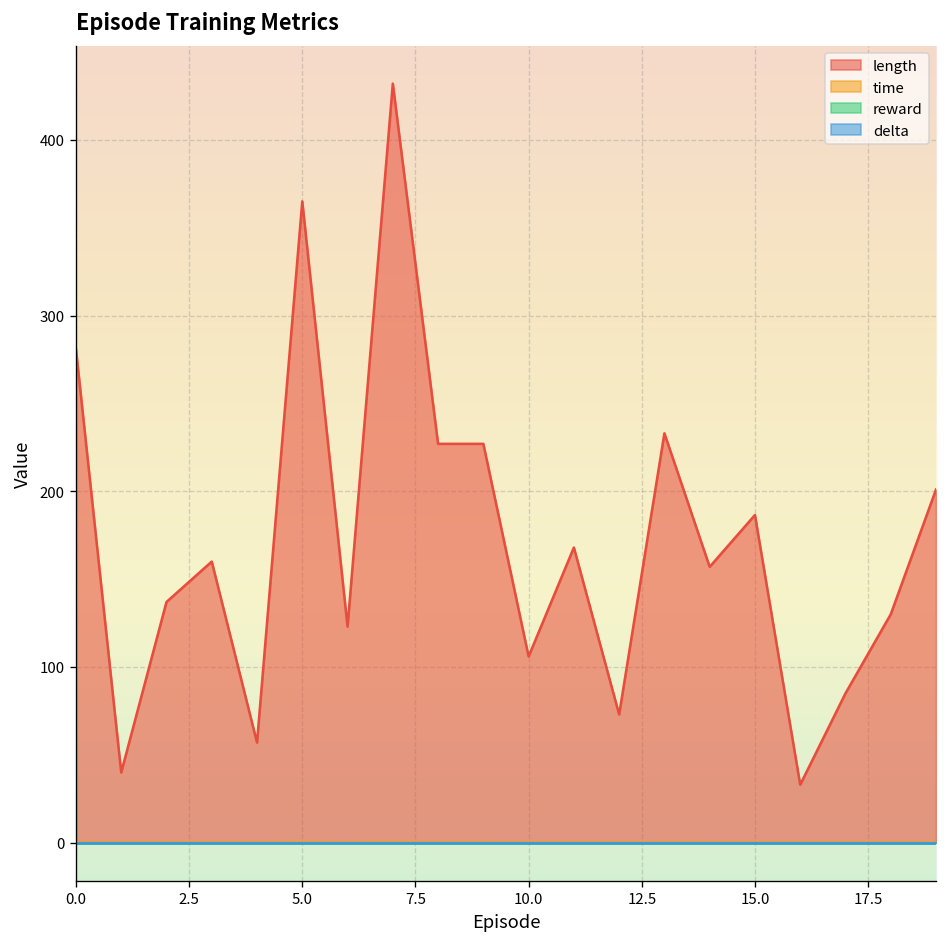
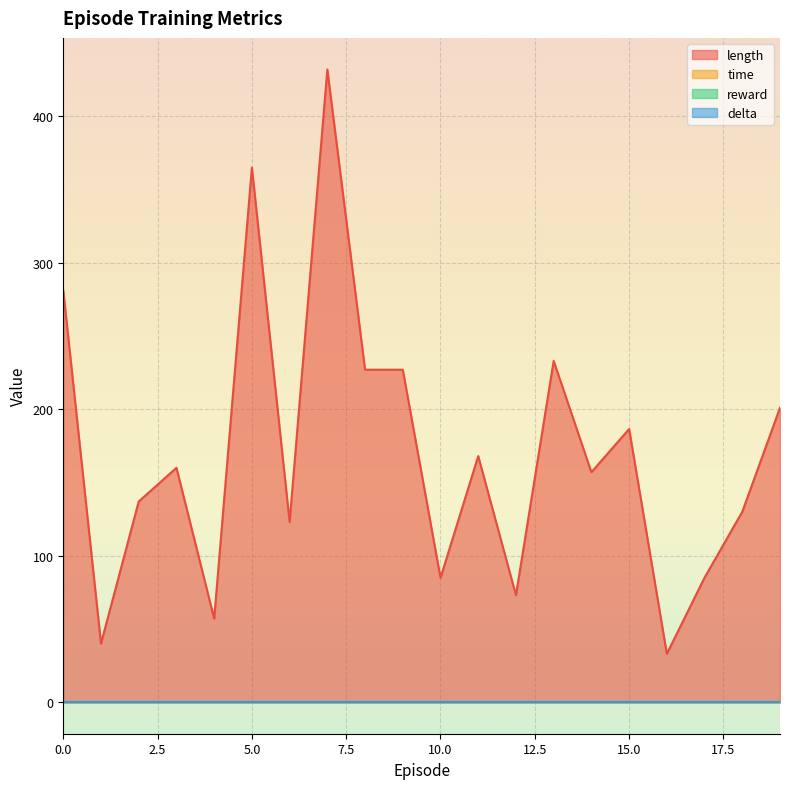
length, 10.0: 106 -> 85
